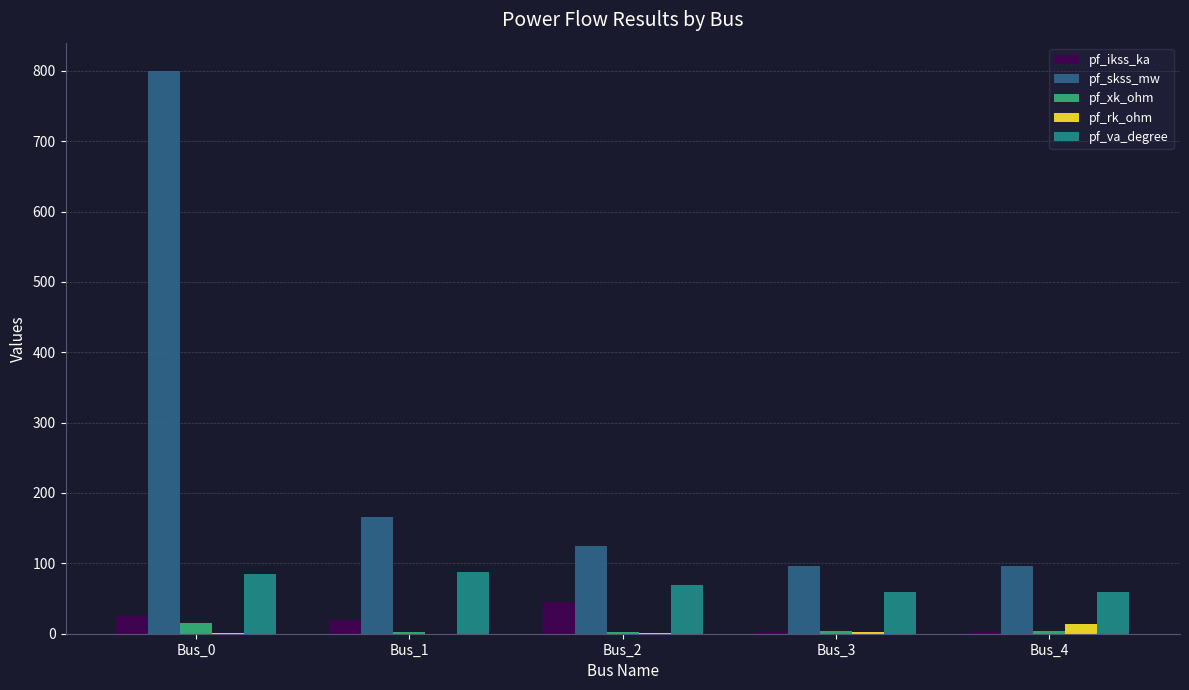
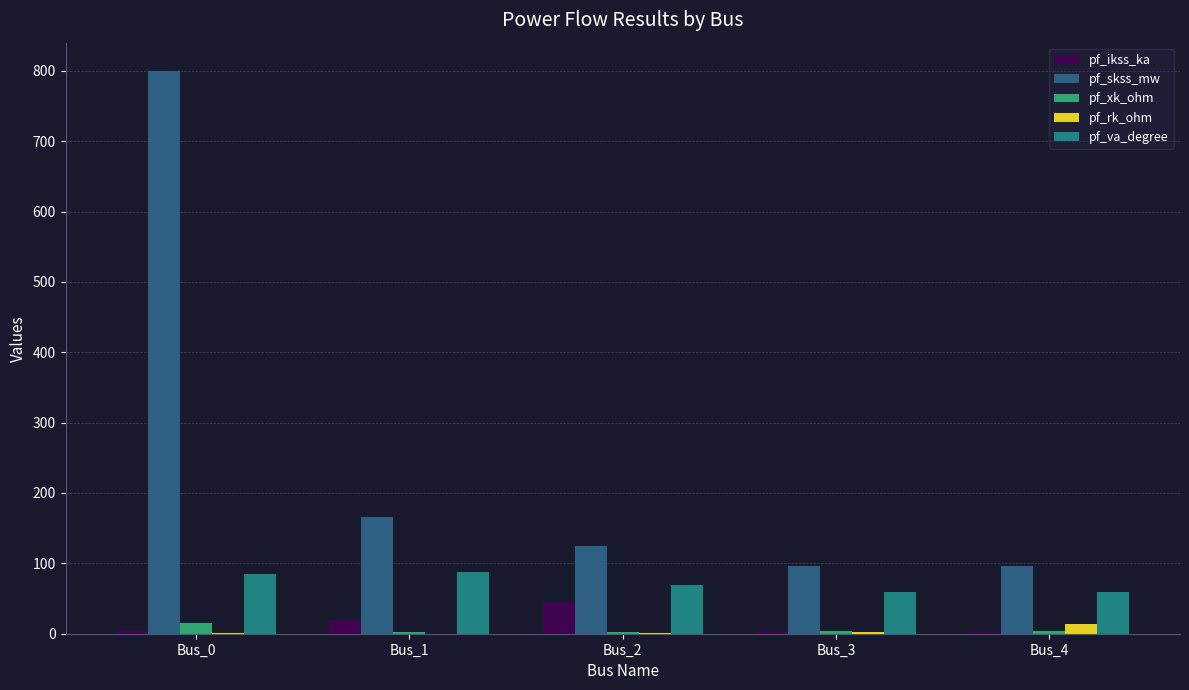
pf_ikss_ka, Bus_0: 30 -> 0
